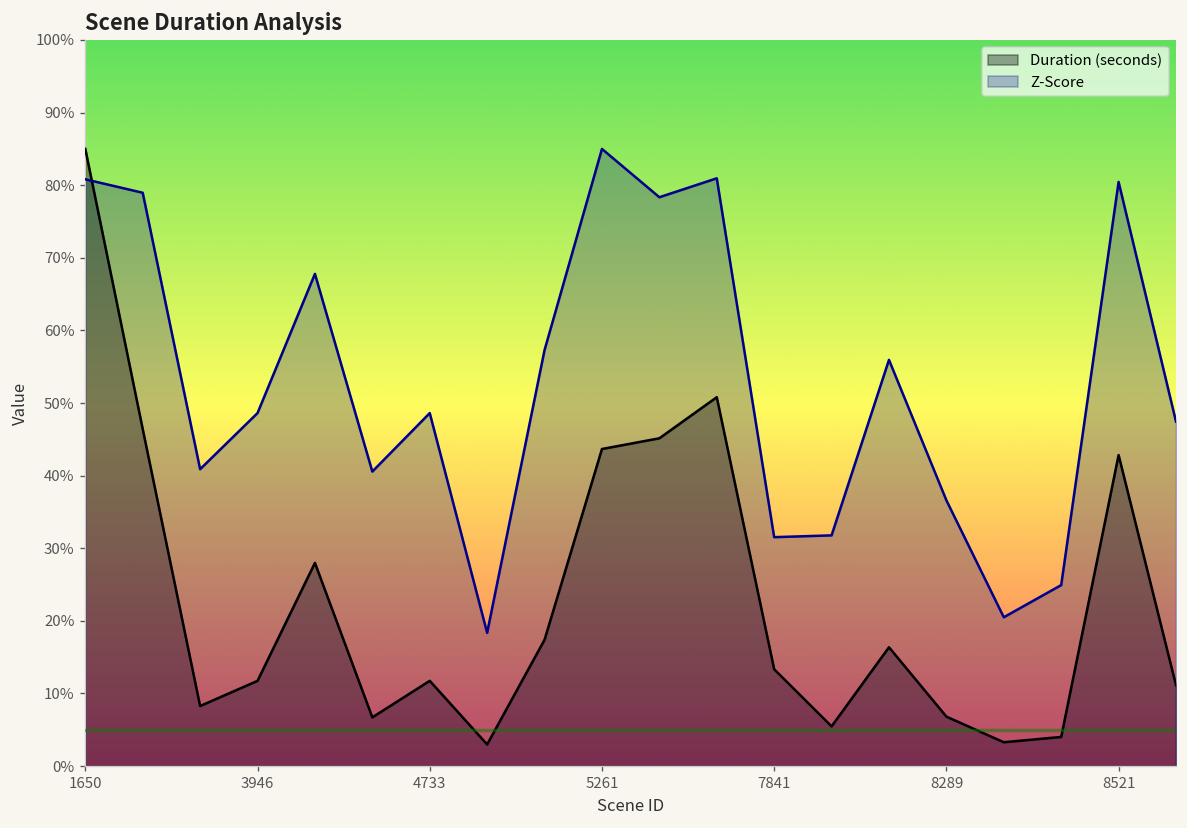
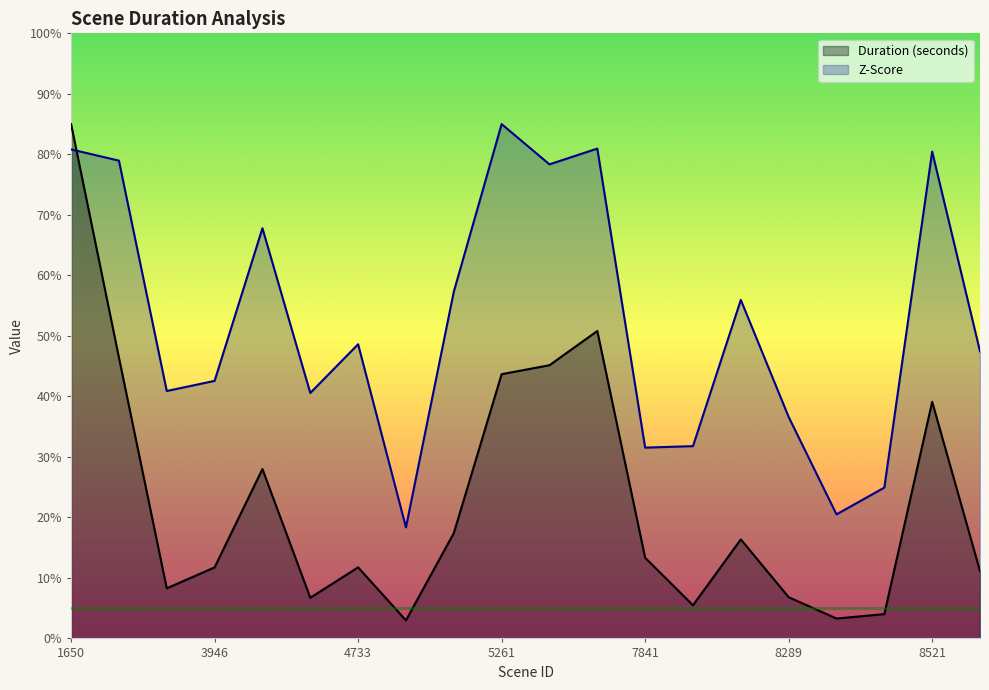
Z-Score, 3946: 49% -> 43%
Duration (seconds), 8521: 43% -> 39%
